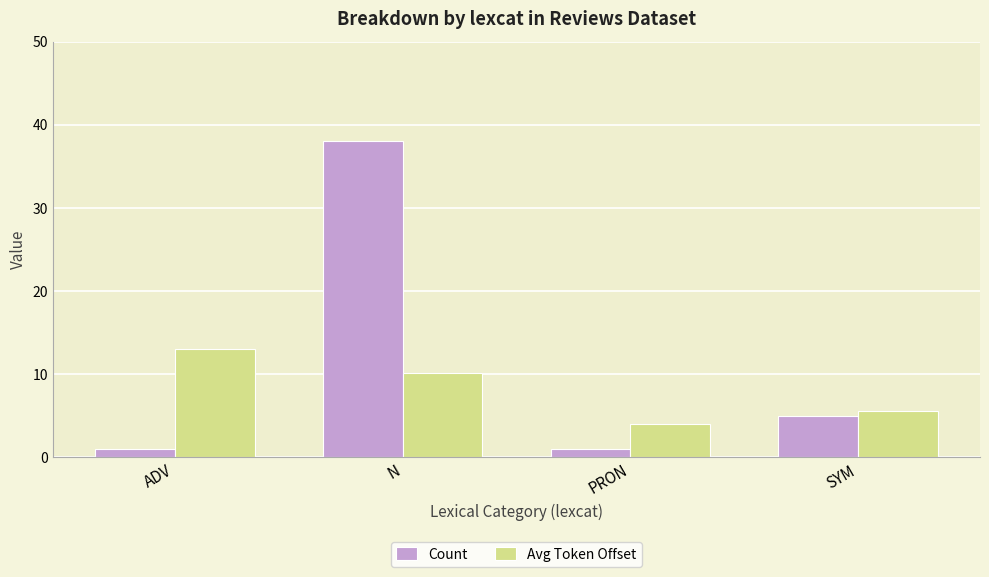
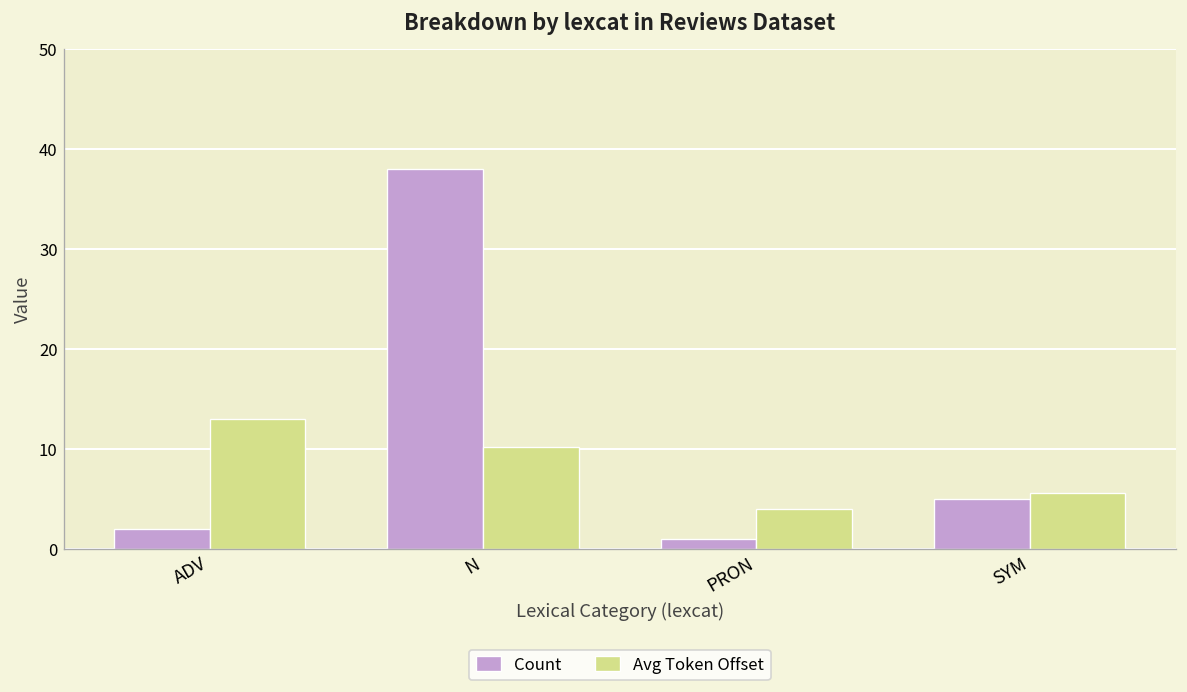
Count, ADV: 1 -> 2
